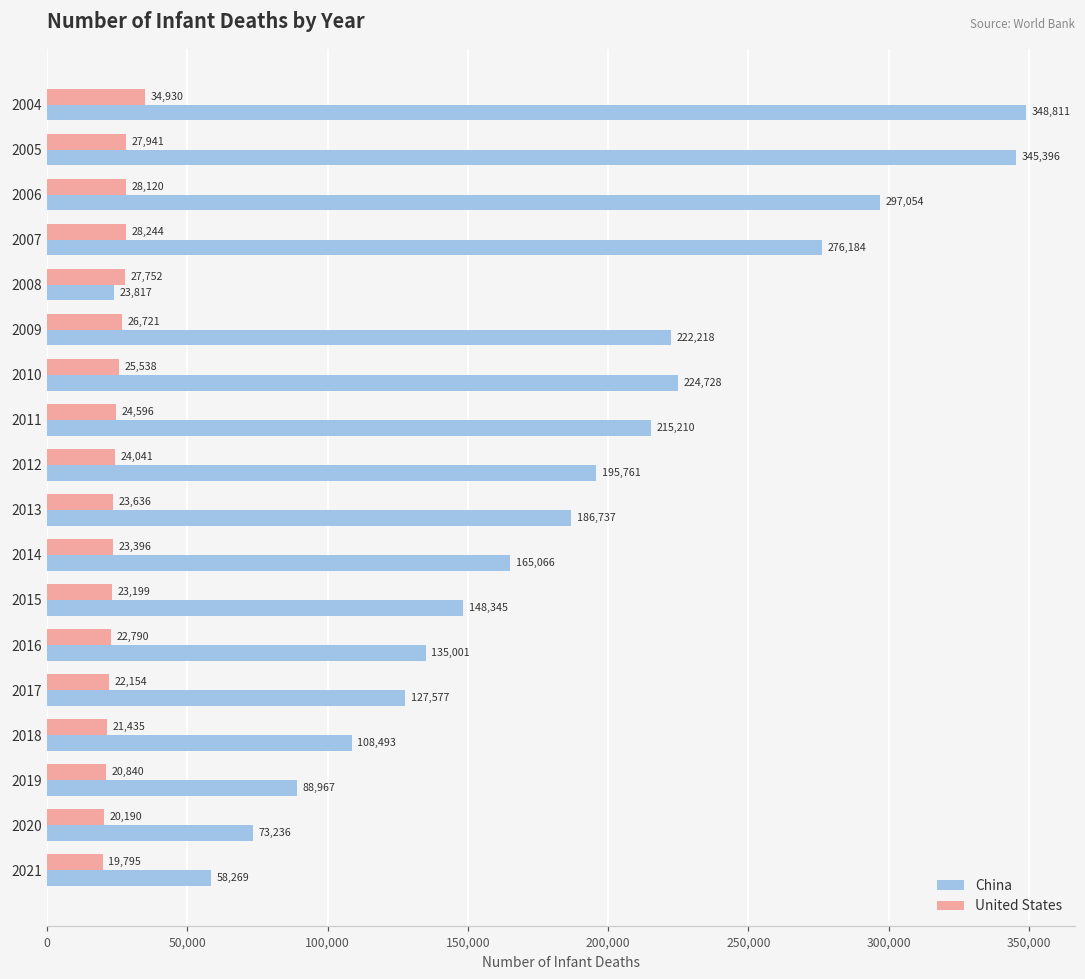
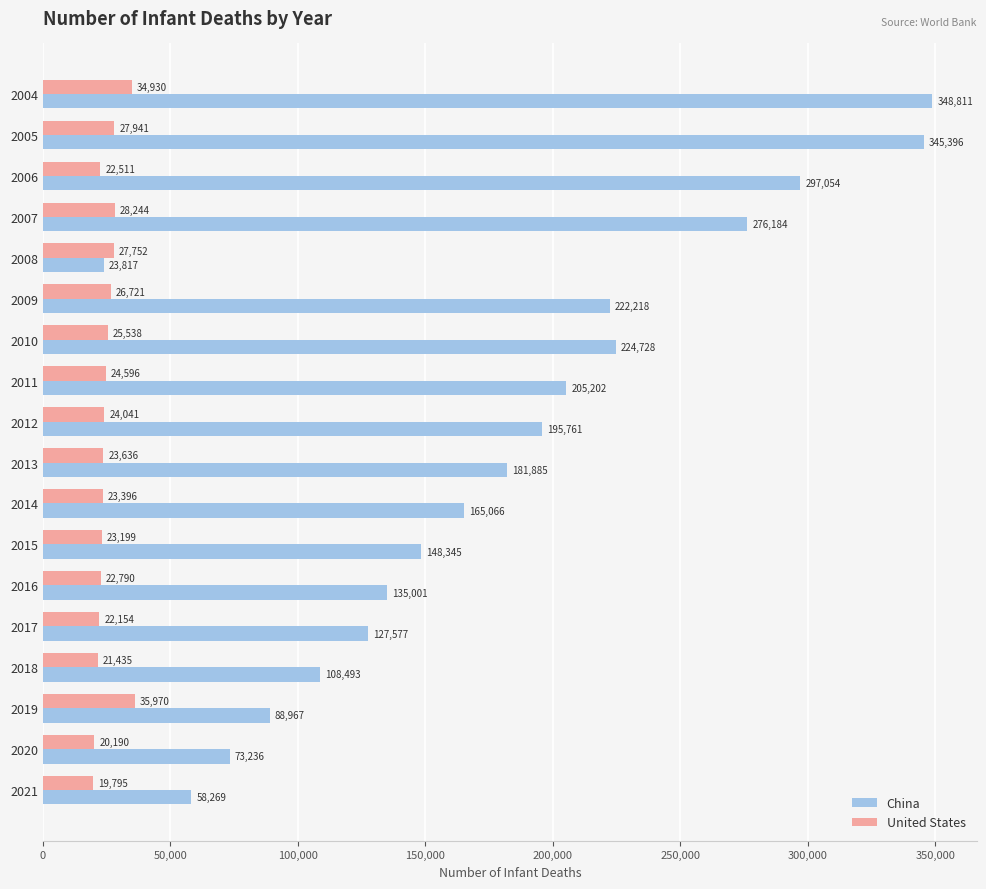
United States, 2006: 28,120 -> 22,511
China, 2011: 215,210 -> 205,202
China, 2013: 186,737 -> 181,885
United States, 2019: 20,840 -> 35,970
